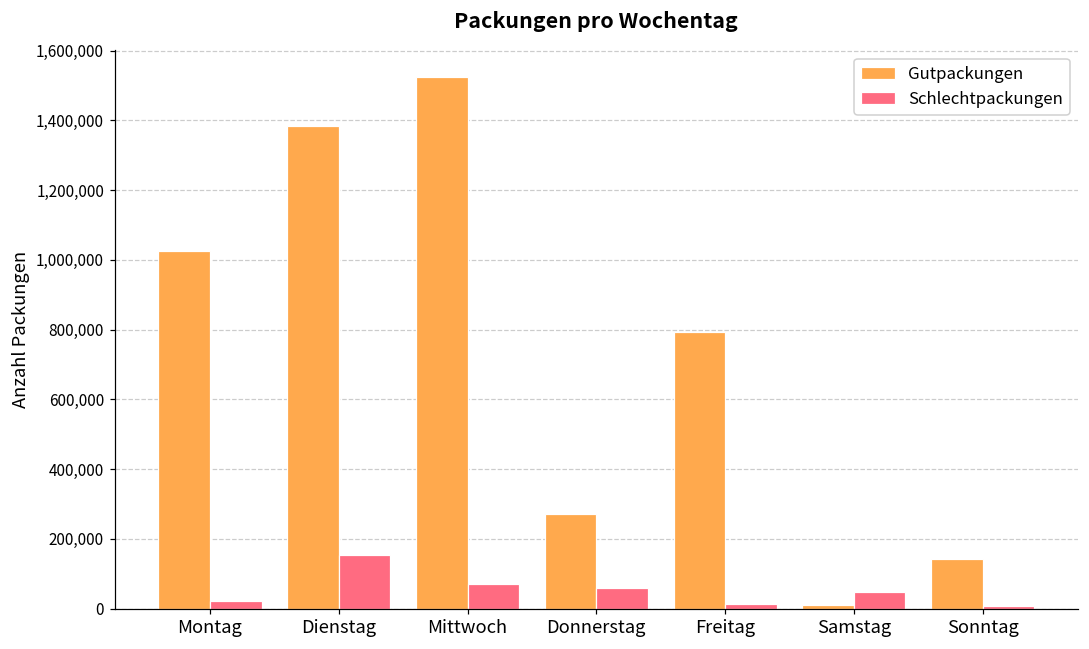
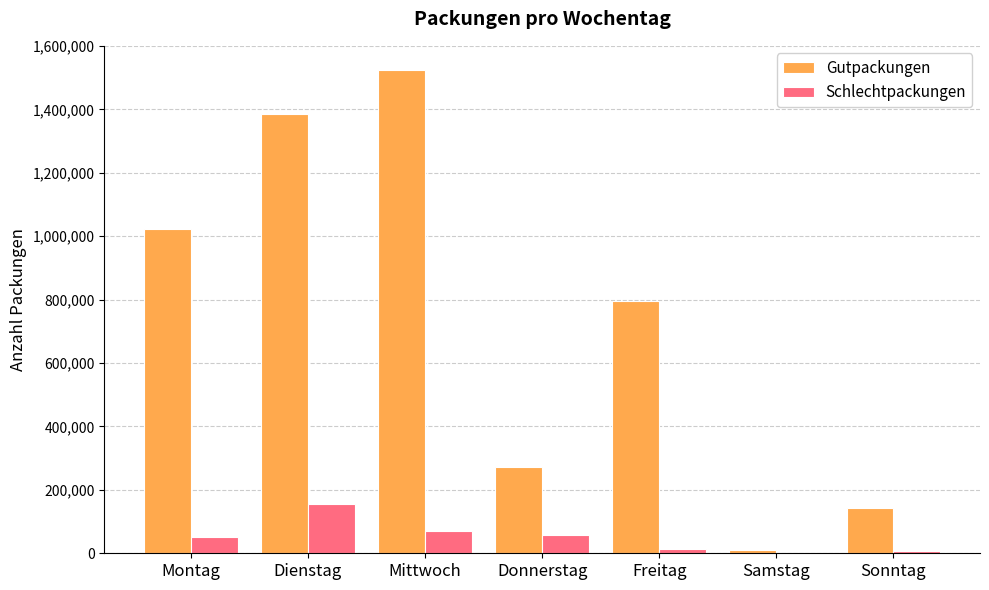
Schlechtpackungen, Montag: 20,000 -> 50,000
Schlechtpackungen, Samstag: 50,000 -> 0
